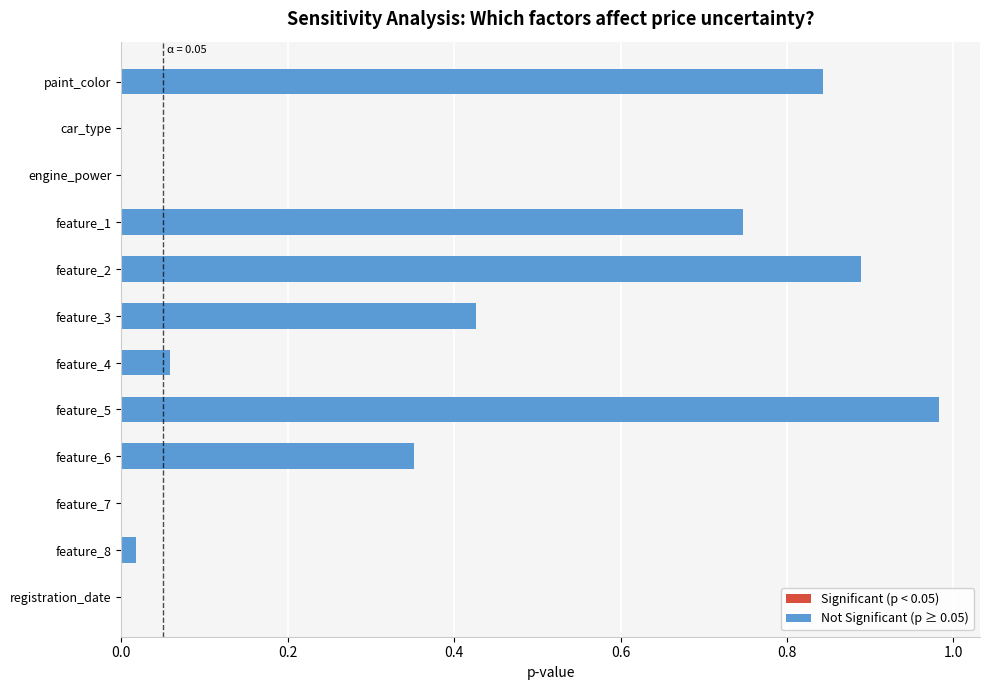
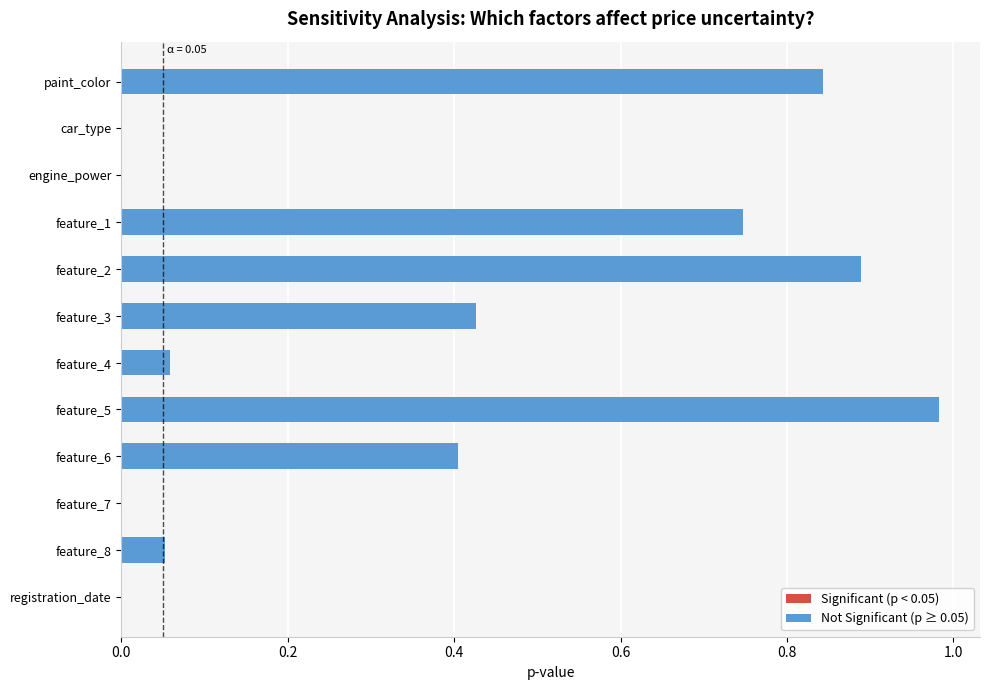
Not Significant (p ≥ 0.05), feature_6: 0.35 -> 0.40
Not Significant (p ≥ 0.05), feature_8: 0.02 -> 0.05
